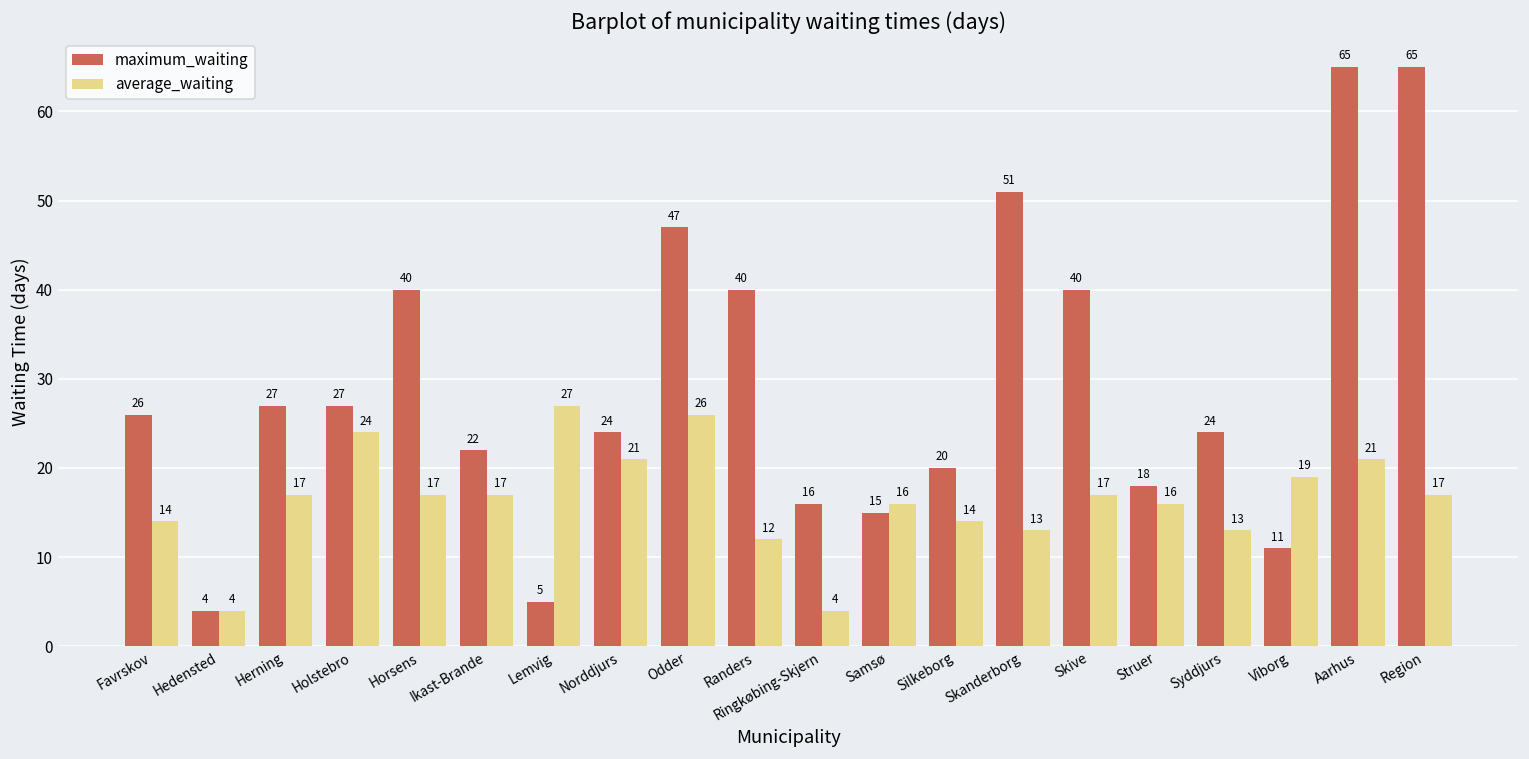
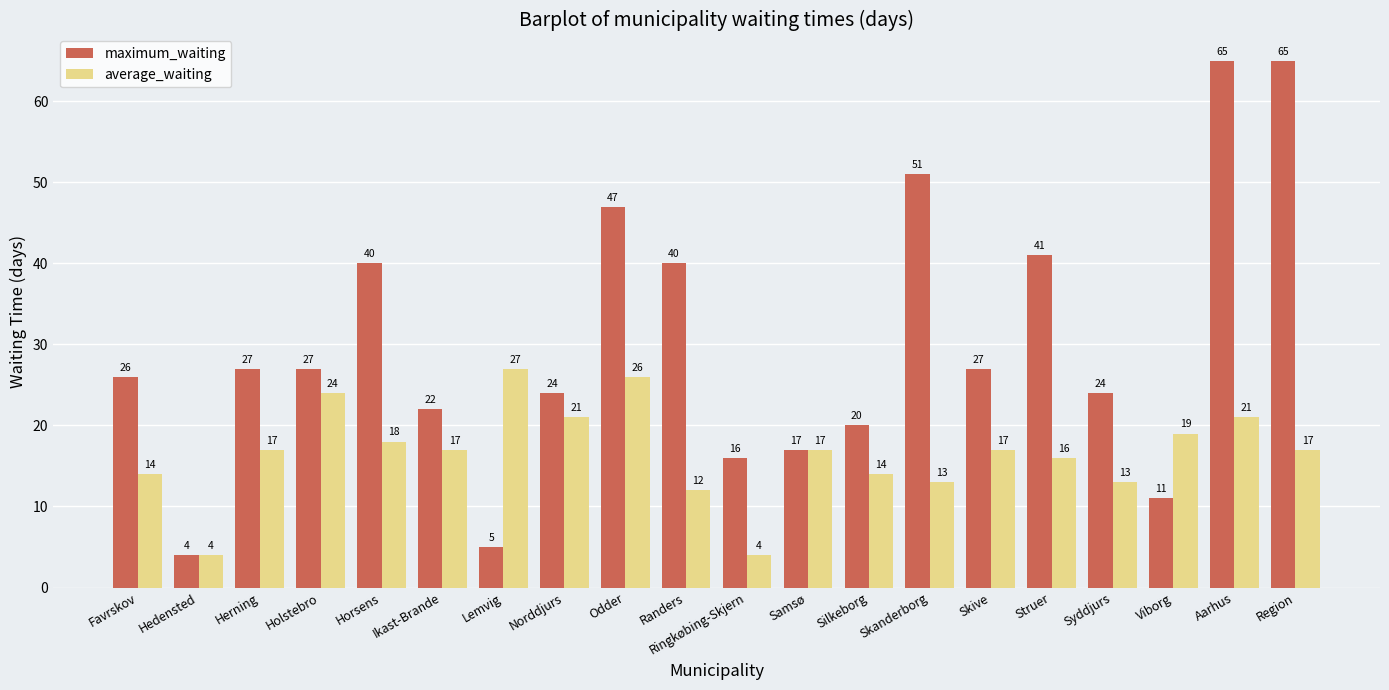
average_waiting, Horsens: 17 -> 18
maximum_waiting, Samsø: 15 -> 17
average_waiting, Samsø: 16 -> 17
maximum_waiting, Skive: 40 -> 27
maximum_waiting, Struer: 18 -> 41
